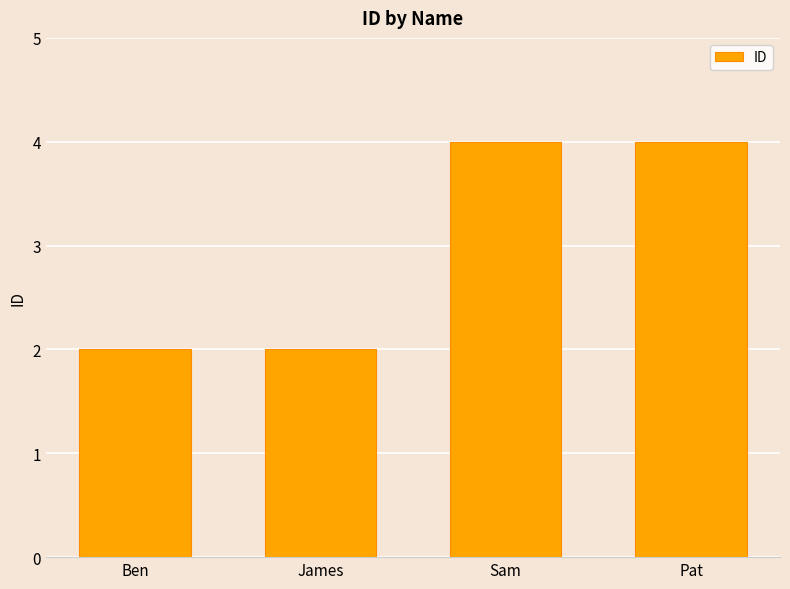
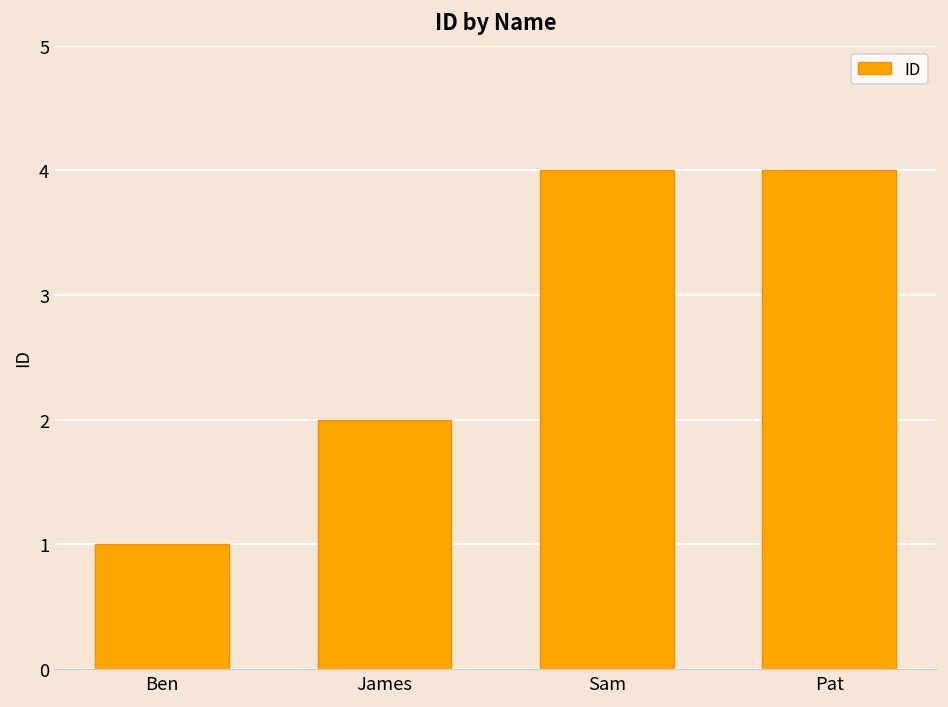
Ben: 2 -> 1
